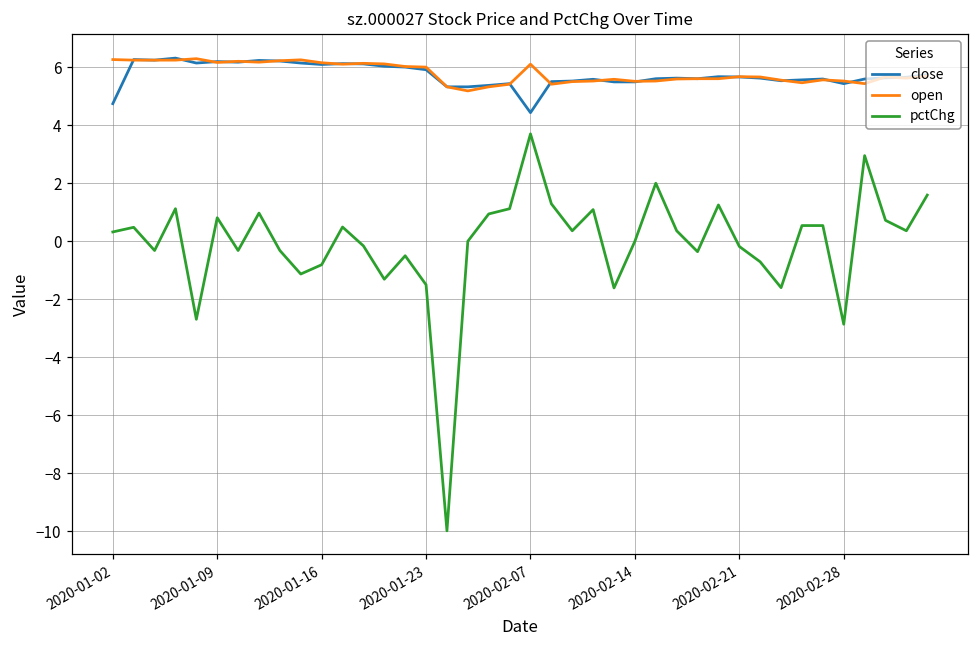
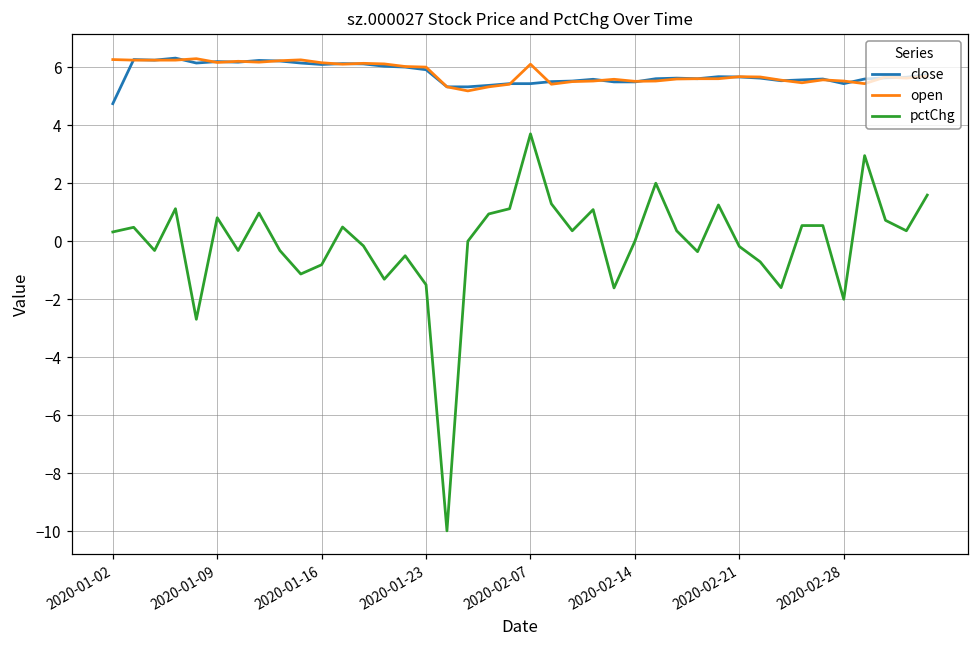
close, 2020-02-07: 4.4 -> 5.4
pctChg, 2020-02-28: -2.9 -> -2.0
